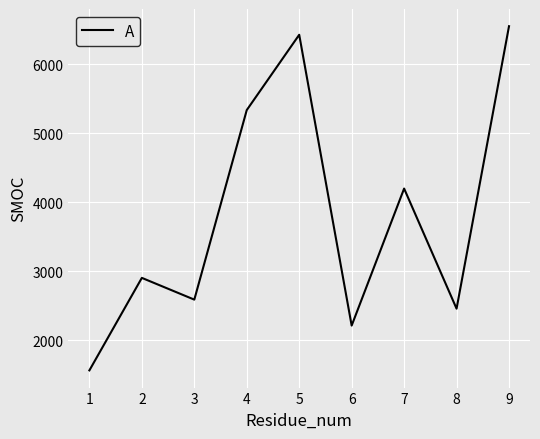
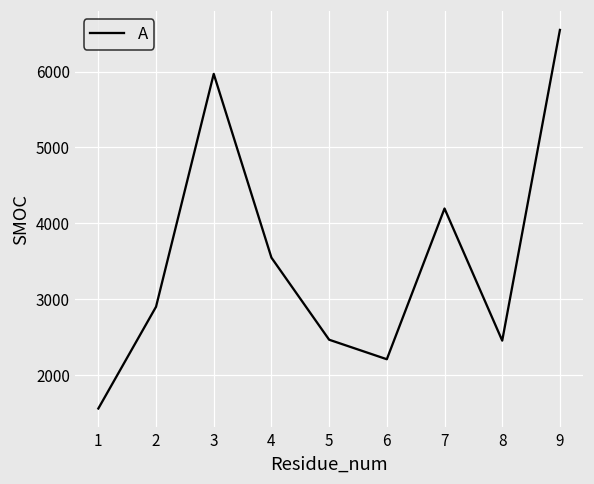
3: 2600 -> 6000
4: 5300 -> 3500
5: 6400 -> 2500
